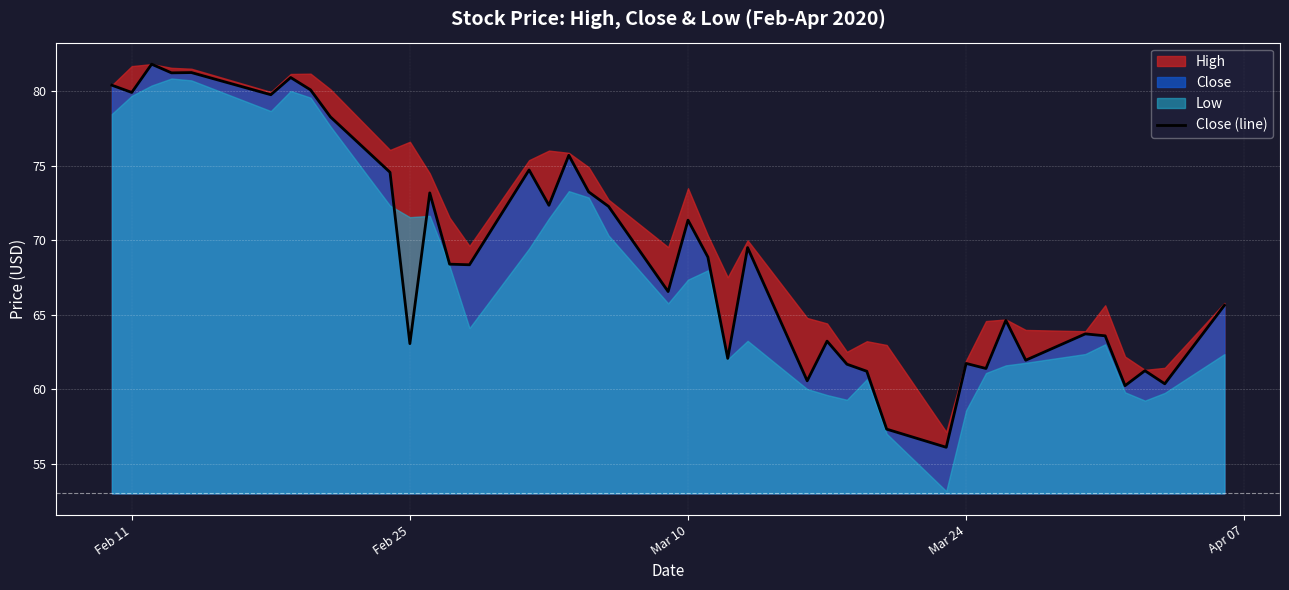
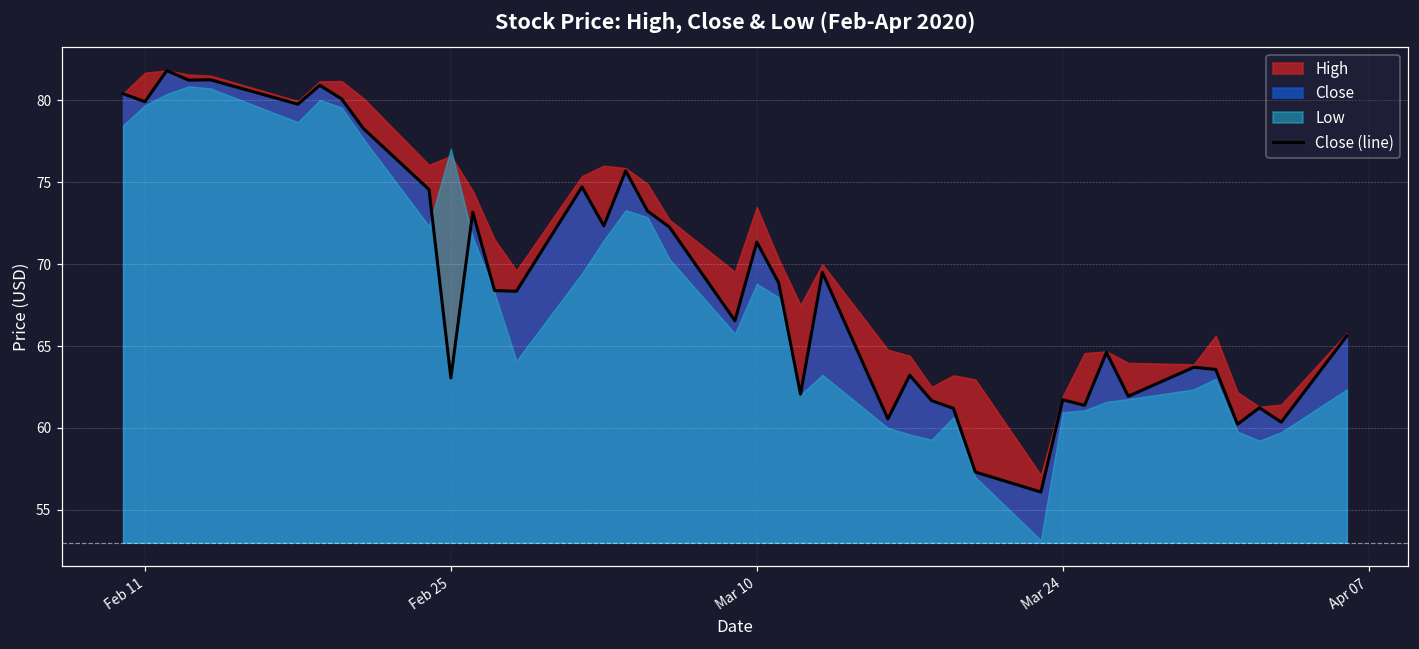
Low, Feb 25: 71.5 -> 77.0
Low, Mar 10: 67.3 -> 68.8
Low, Mar 24: 58.6 -> 61.0
